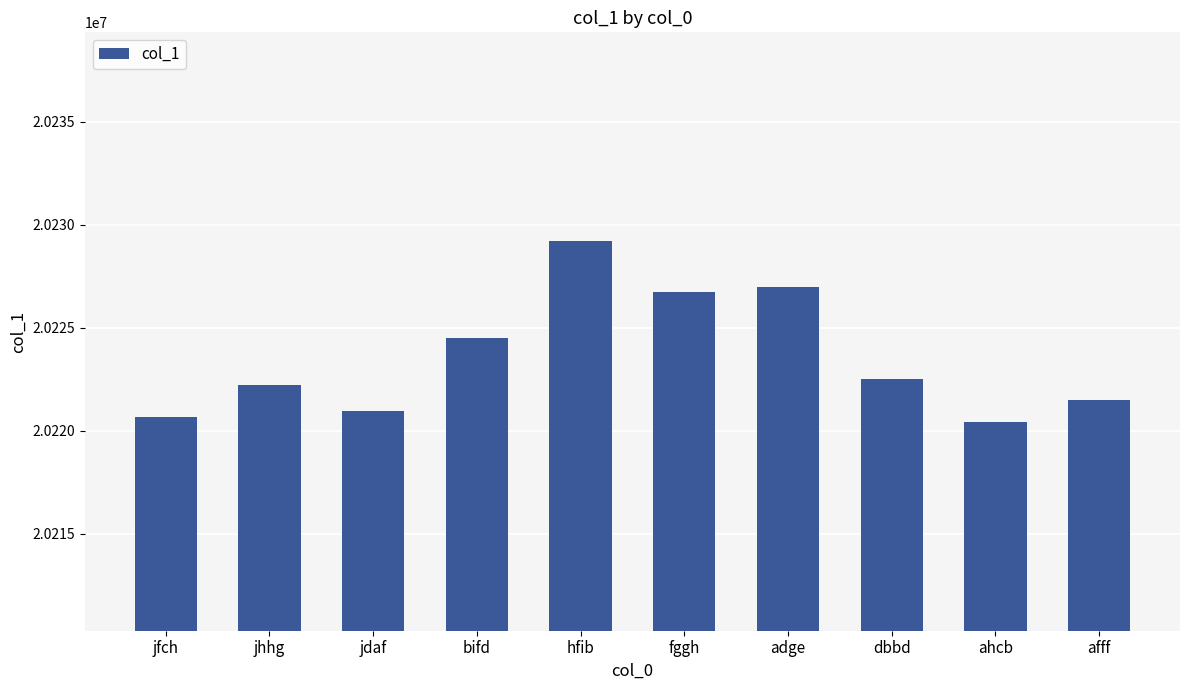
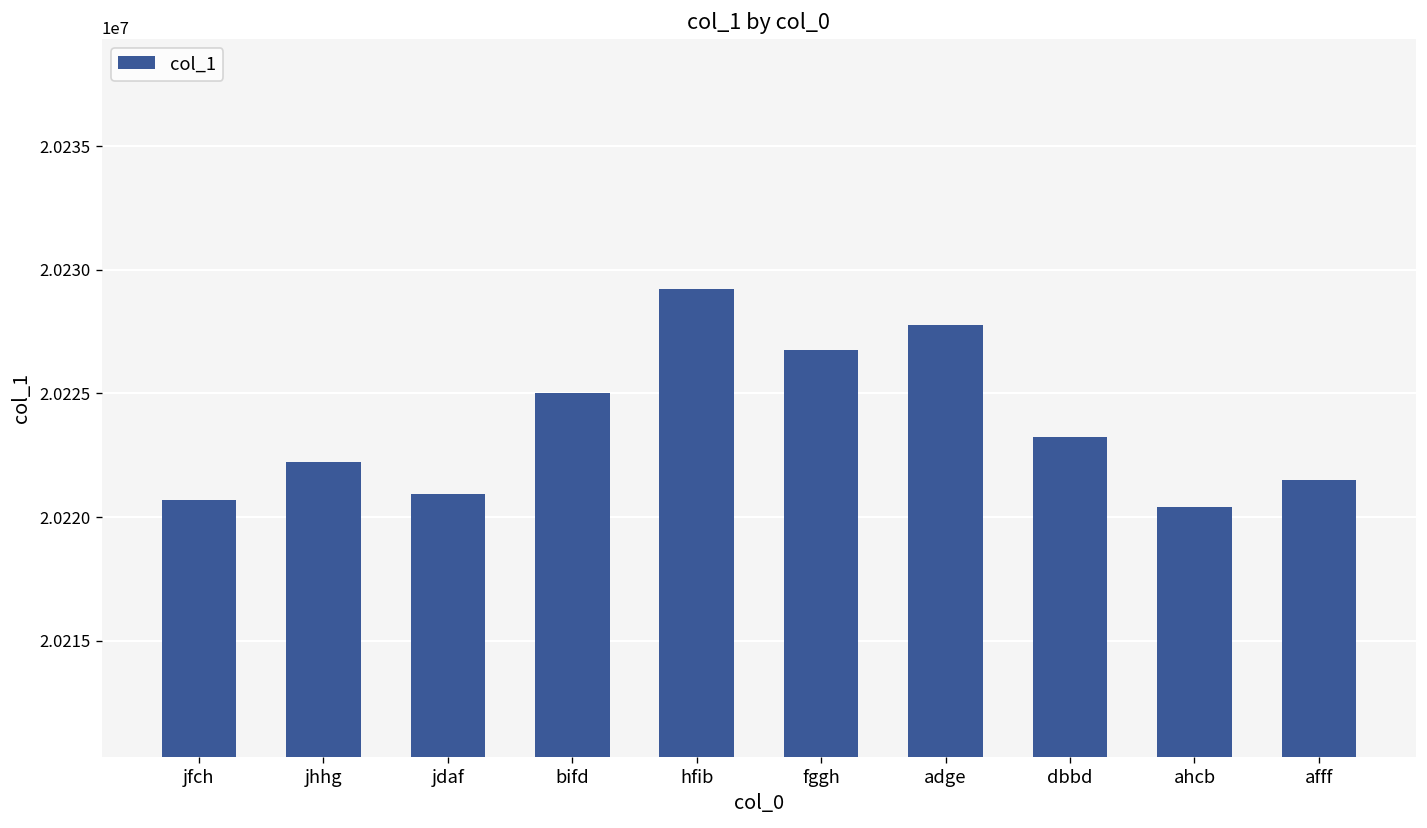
bifd: 20224500 -> 20225000
adge: 20227000 -> 20227800
dbbd: 20222500 -> 20223200
